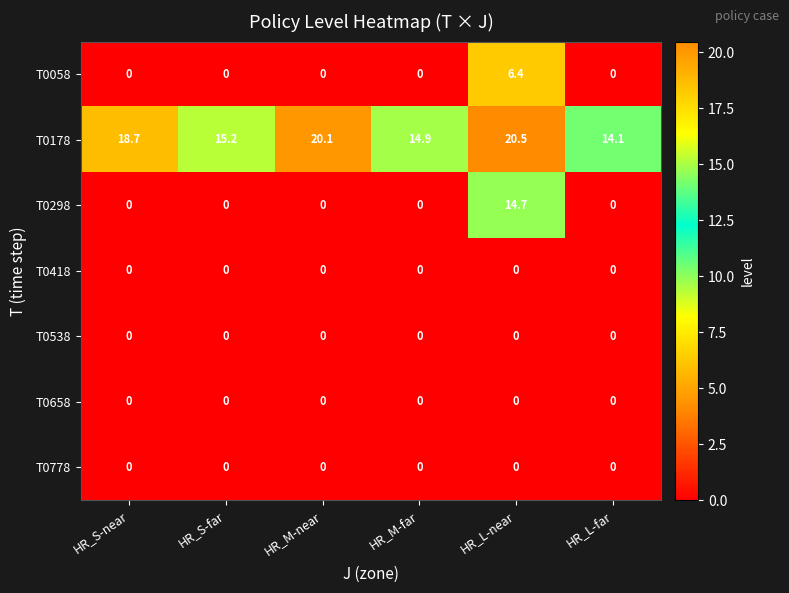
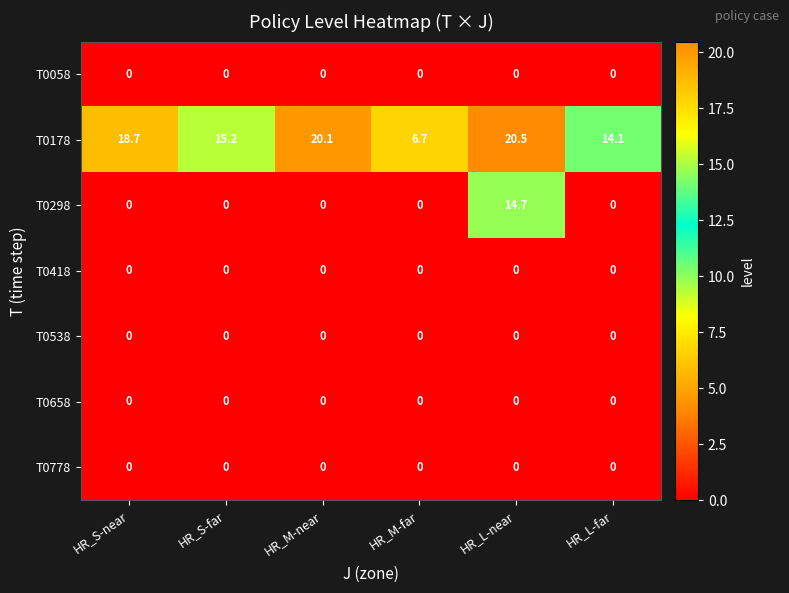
T0058, HR_L-near: 6.4 -> 0
T0178, HR_M-far: 14.9 -> 6.7
